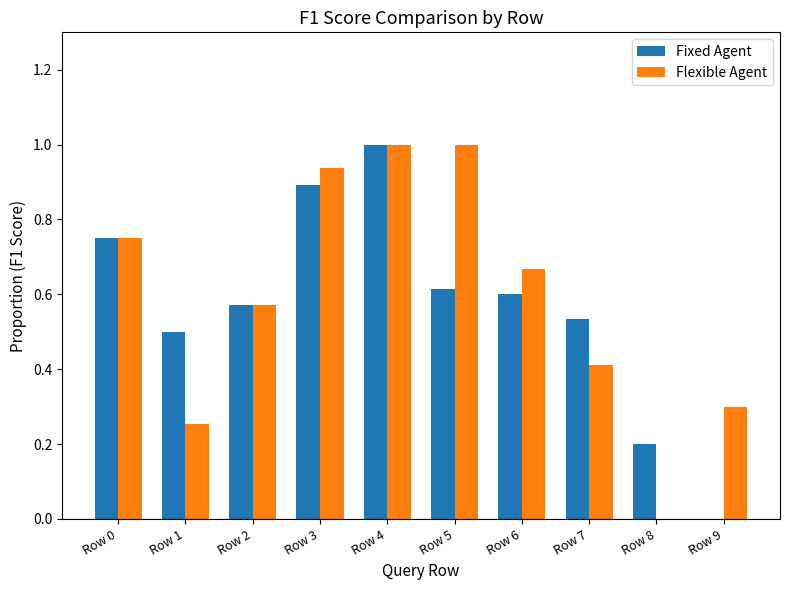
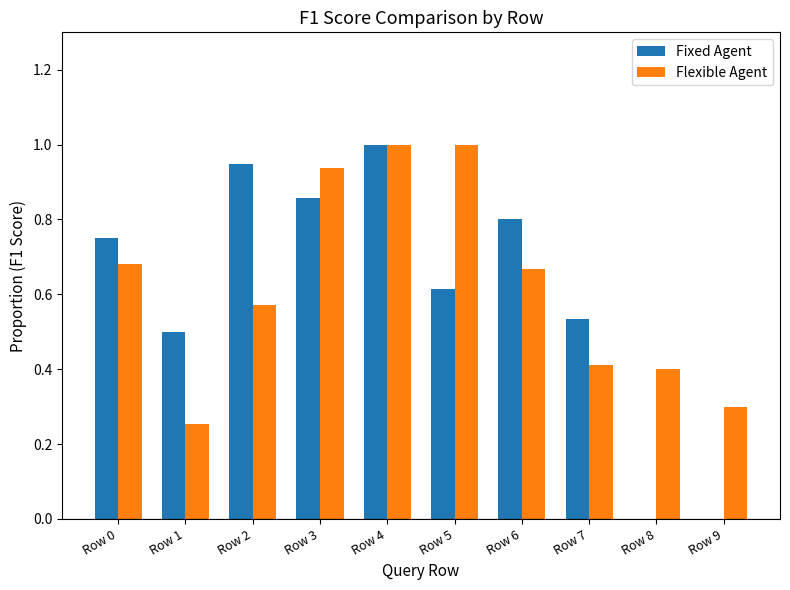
Flexible Agent, Row 0: 0.75 -> 0.68
Fixed Agent, Row 2: 0.57 -> 0.95
Fixed Agent, Row 3: 0.89 -> 0.86
Fixed Agent, Row 6: 0.6 -> 0.8
Fixed Agent, Row 8: 0.2 -> 0.0
Flexible Agent, Row 8: 0.0 -> 0.4
